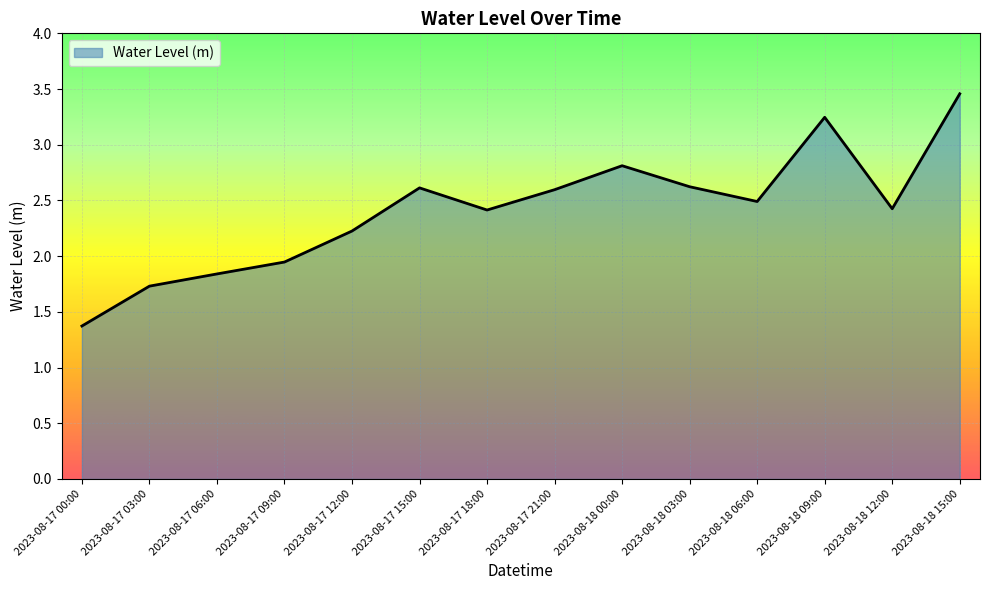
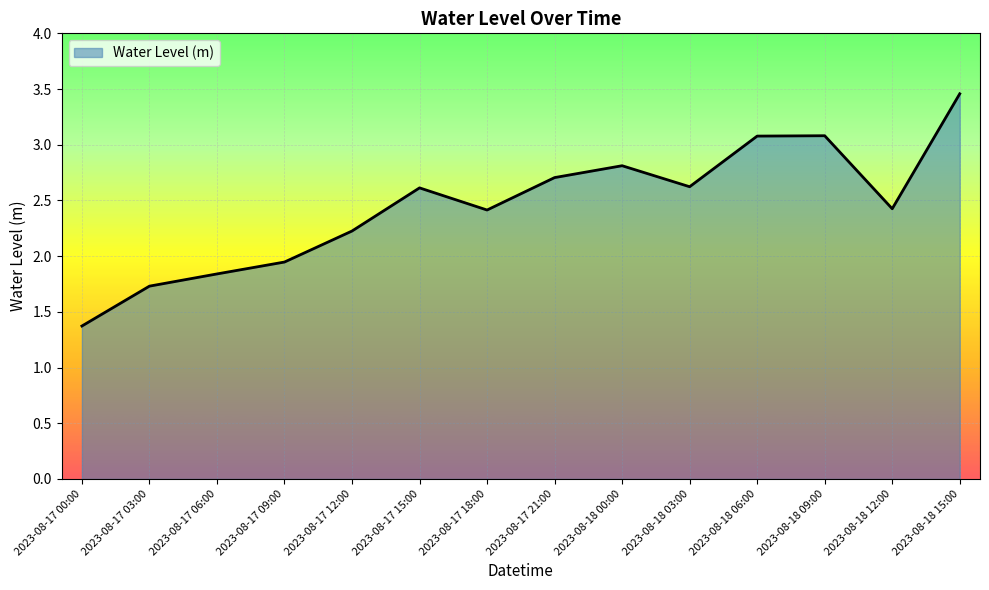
2023-08-17 21:00: 2.60 -> 2.71
2023-08-18 06:00: 2.49 -> 3.08
2023-08-18 09:00: 3.25 -> 3.08
